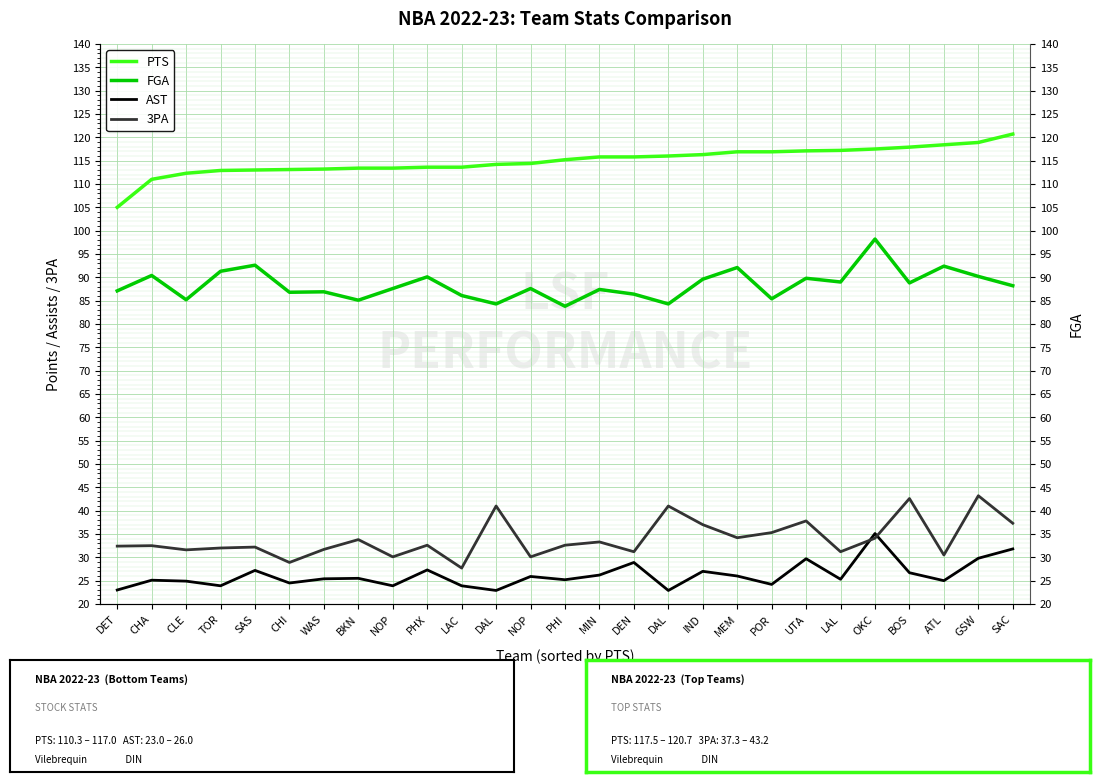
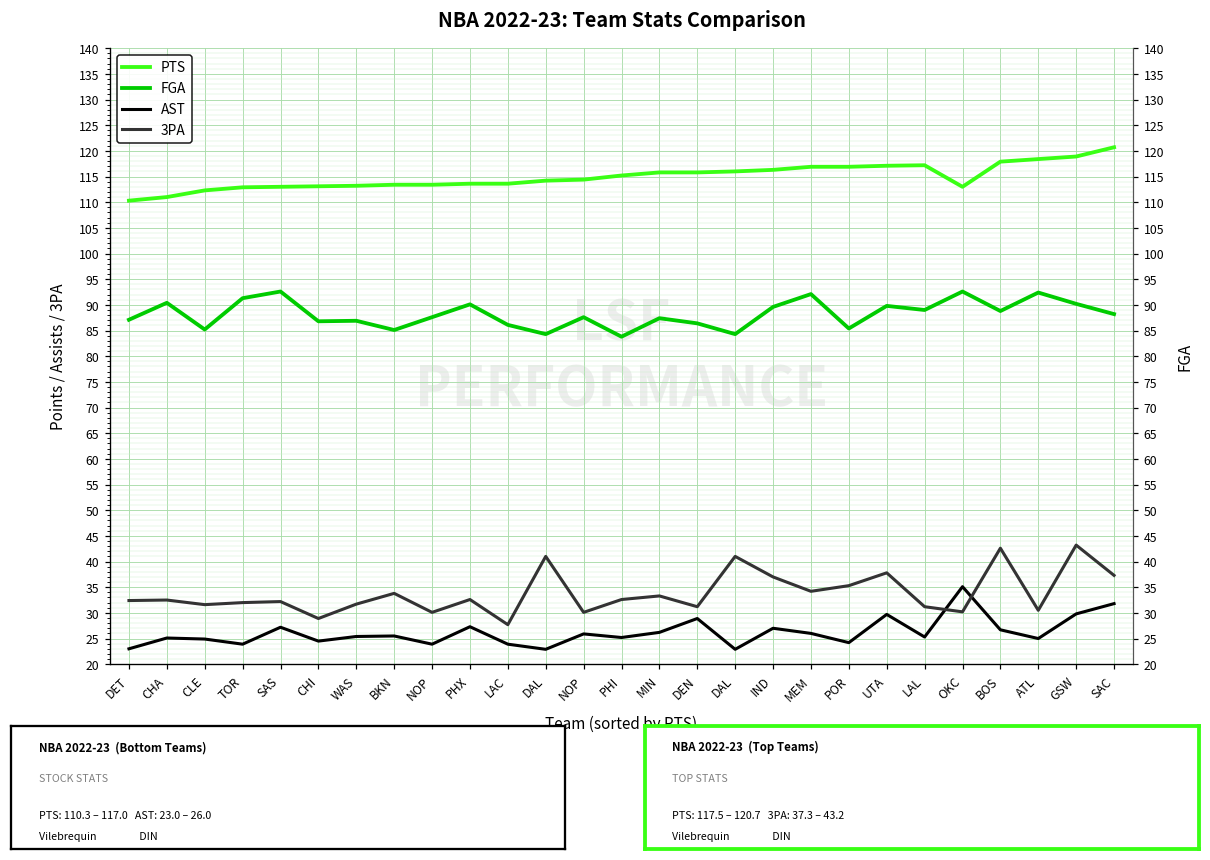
PTS, DET: 105 -> 110
PTS, OKC: 118 -> 113
FGA, OKC: 98 -> 93
3PA, OKC: 34 -> 30
